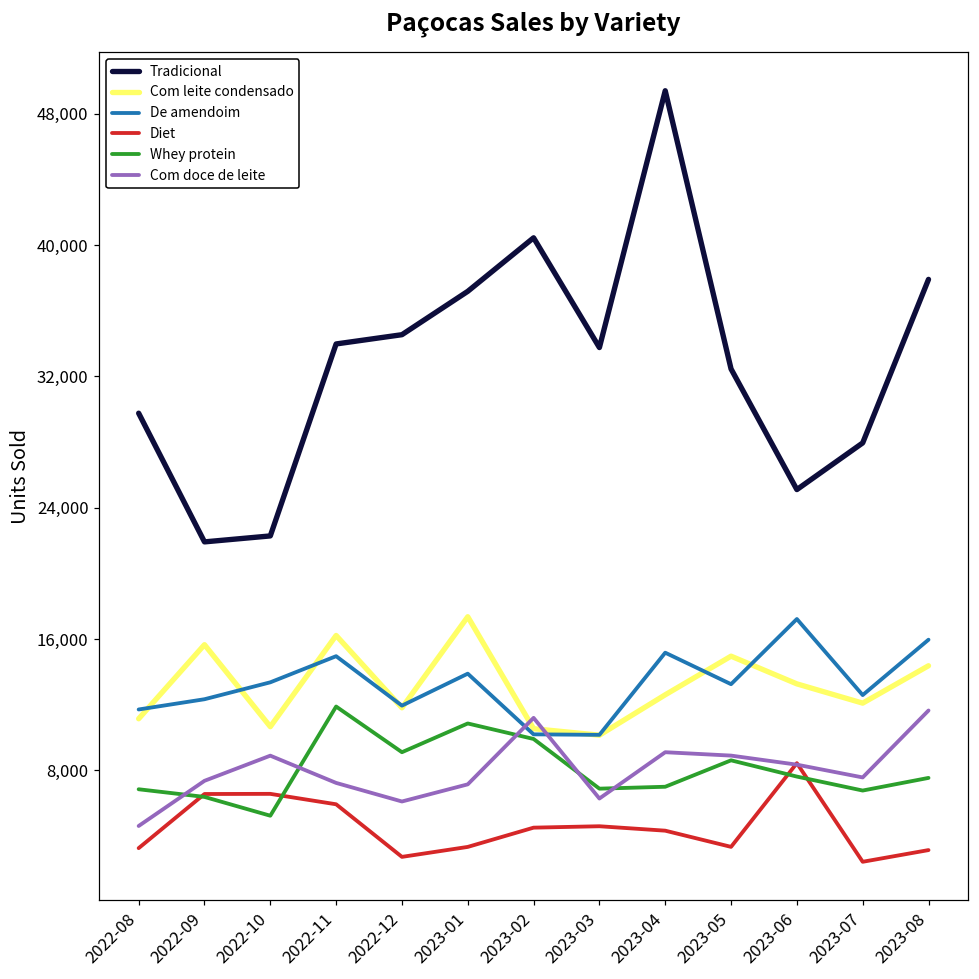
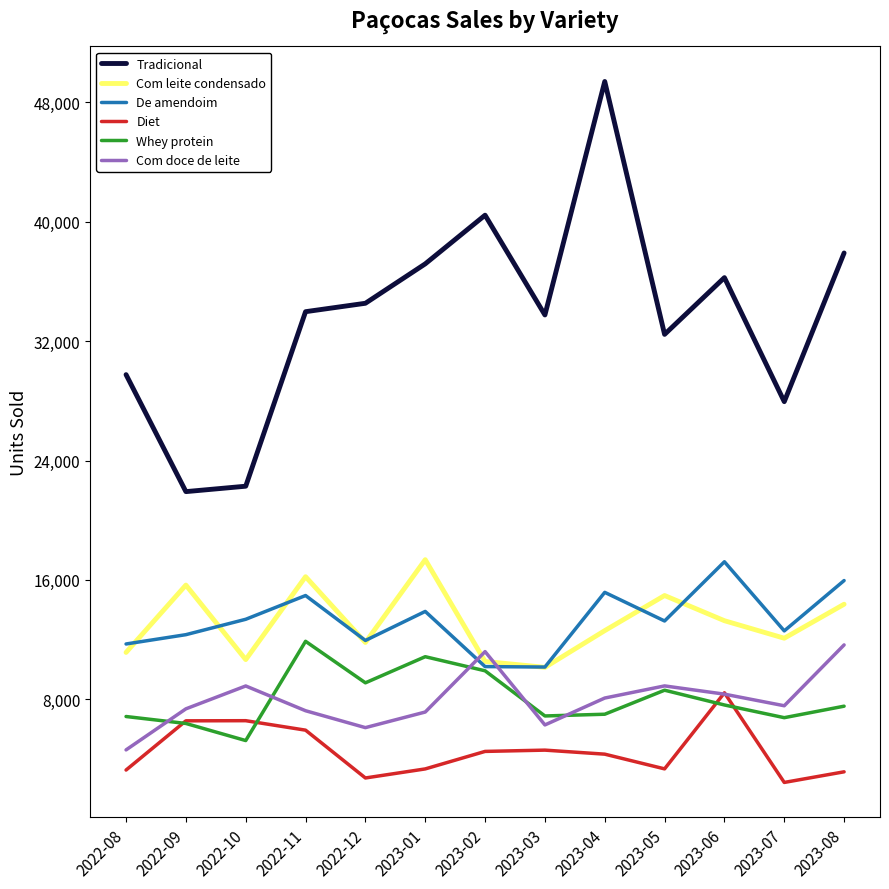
Com doce de leite, 2023-04: 9,100 -> 8,100
Tradicional, 2023-06: 25,100 -> 36,300
